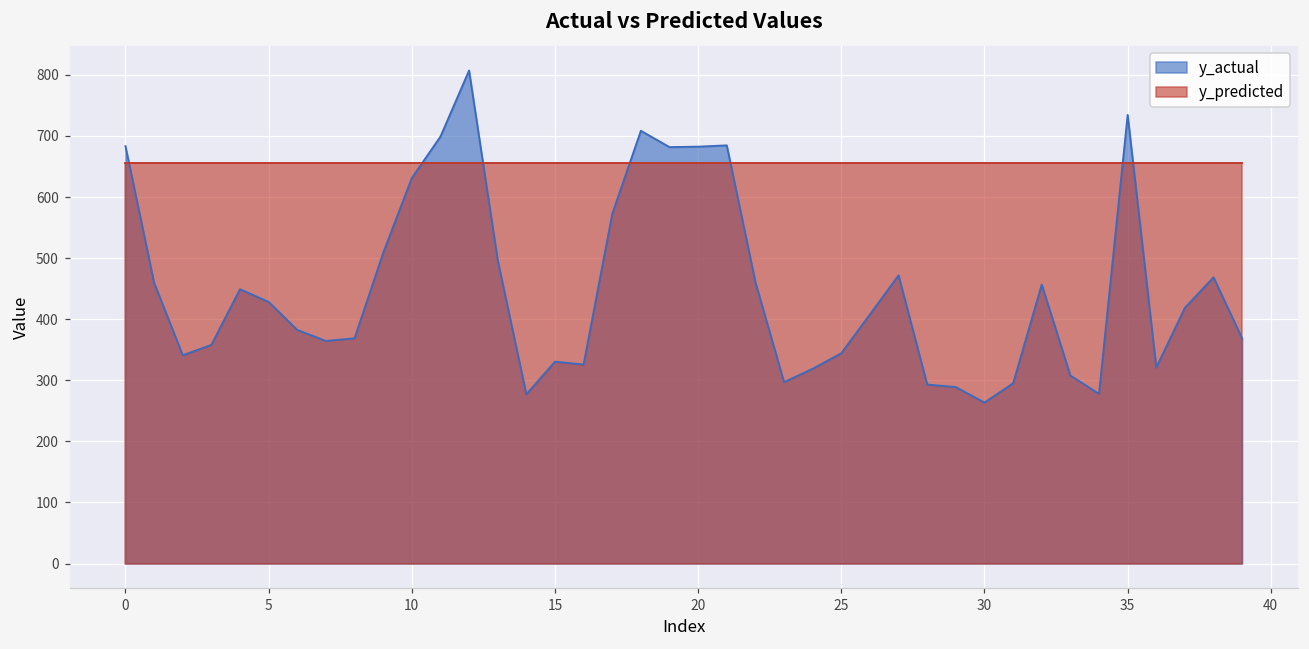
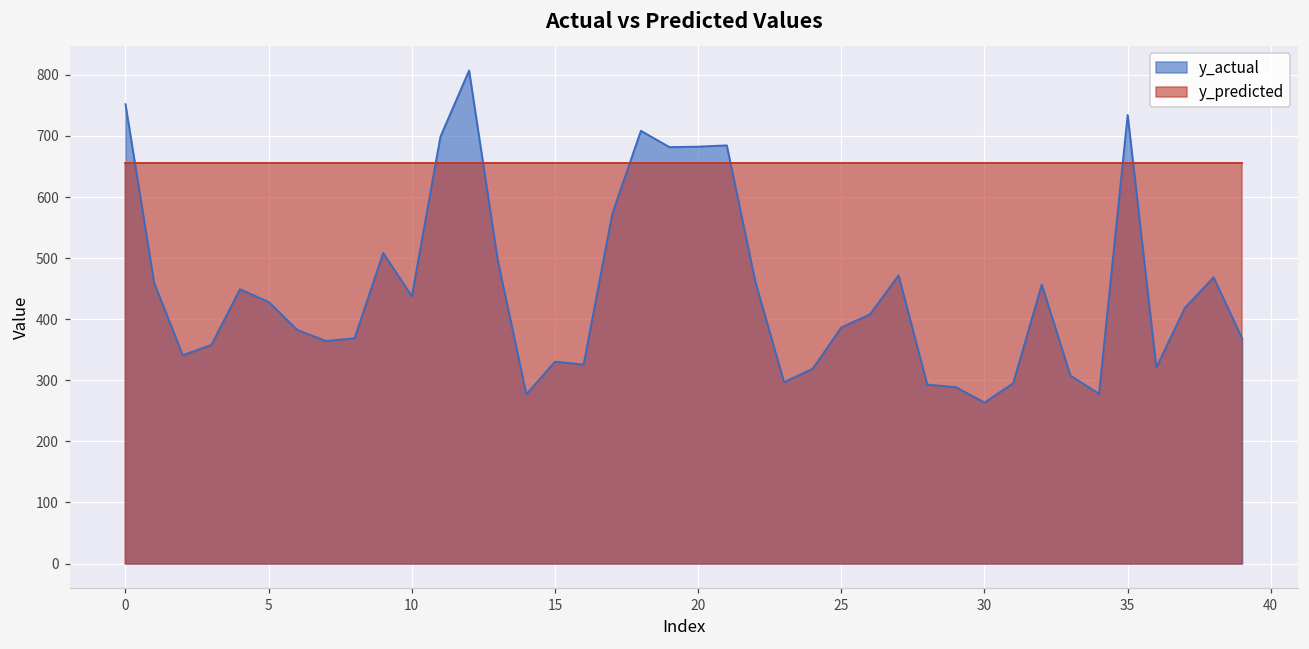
y_actual, 0: 680 -> 750
y_actual, 10: 630 -> 440
y_actual, 25: 340 -> 390
